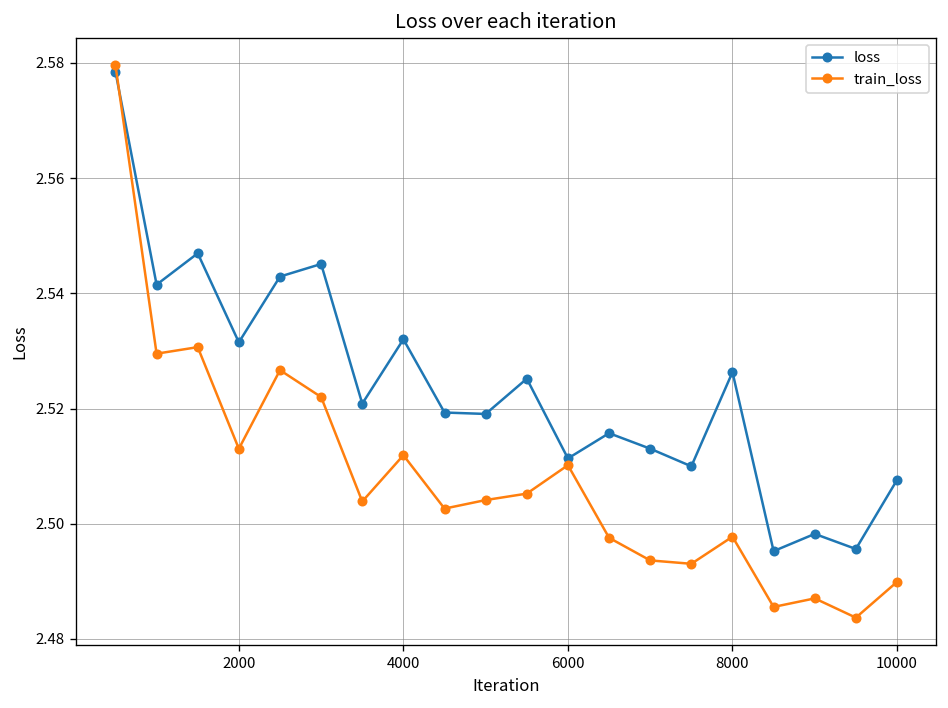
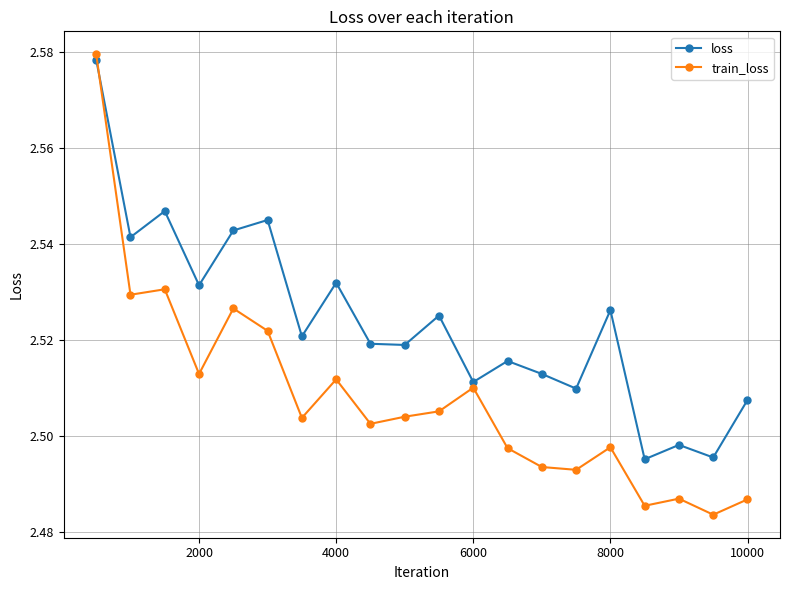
train_loss, 10000: 2.490 -> 2.487
